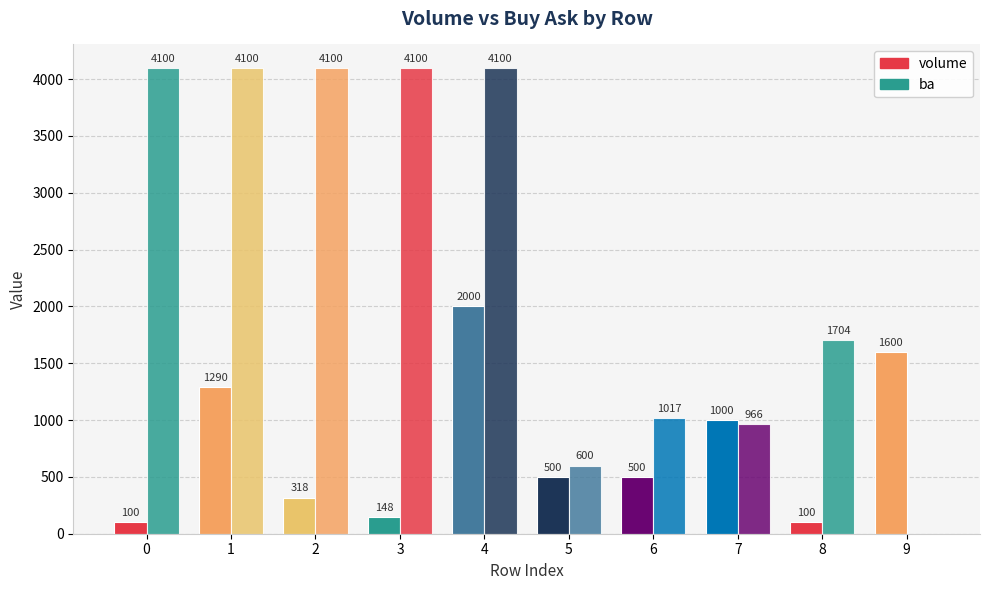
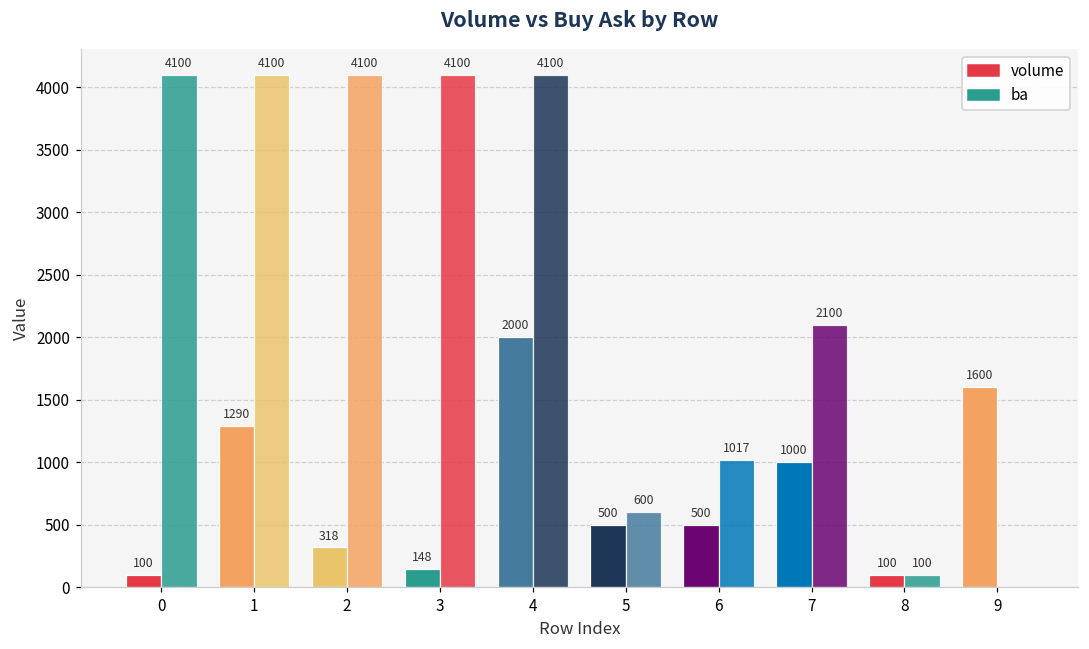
ba, 7: 966 -> 2100
ba, 8: 1704 -> 100
